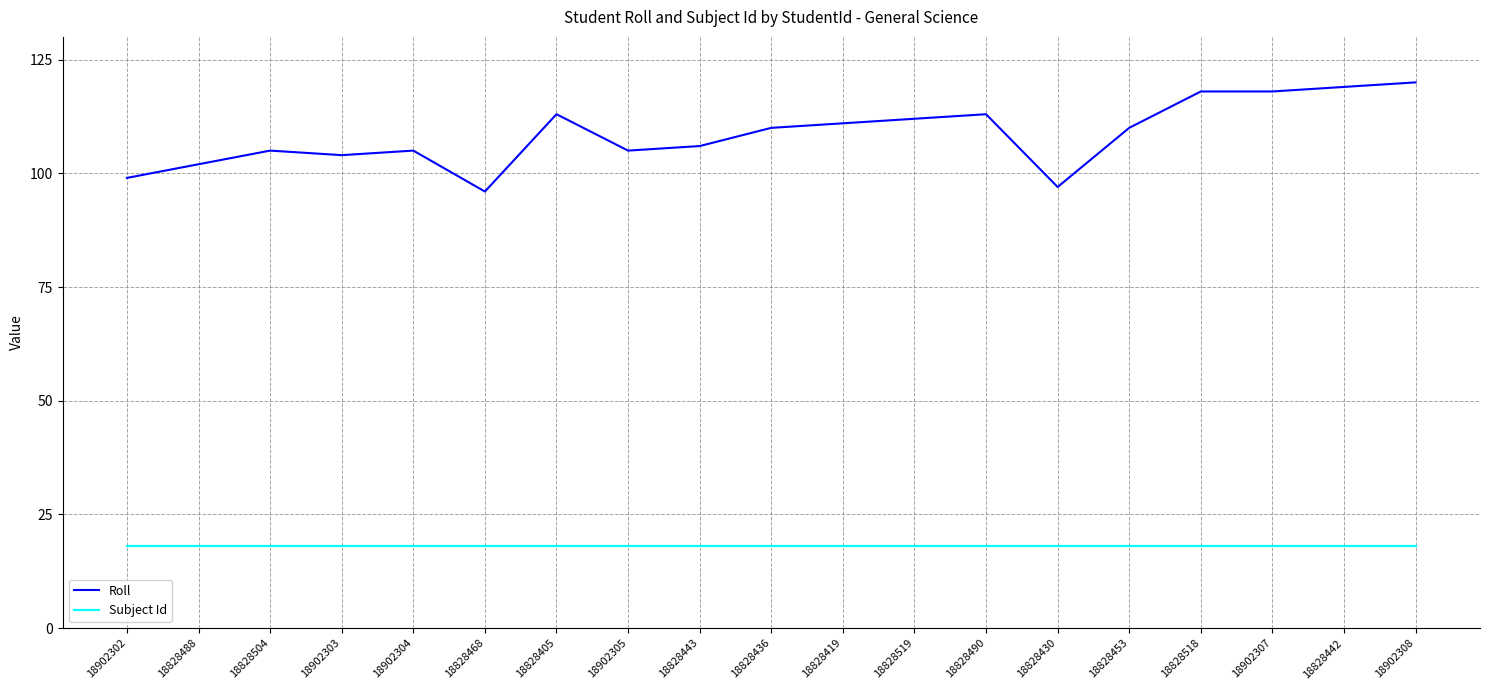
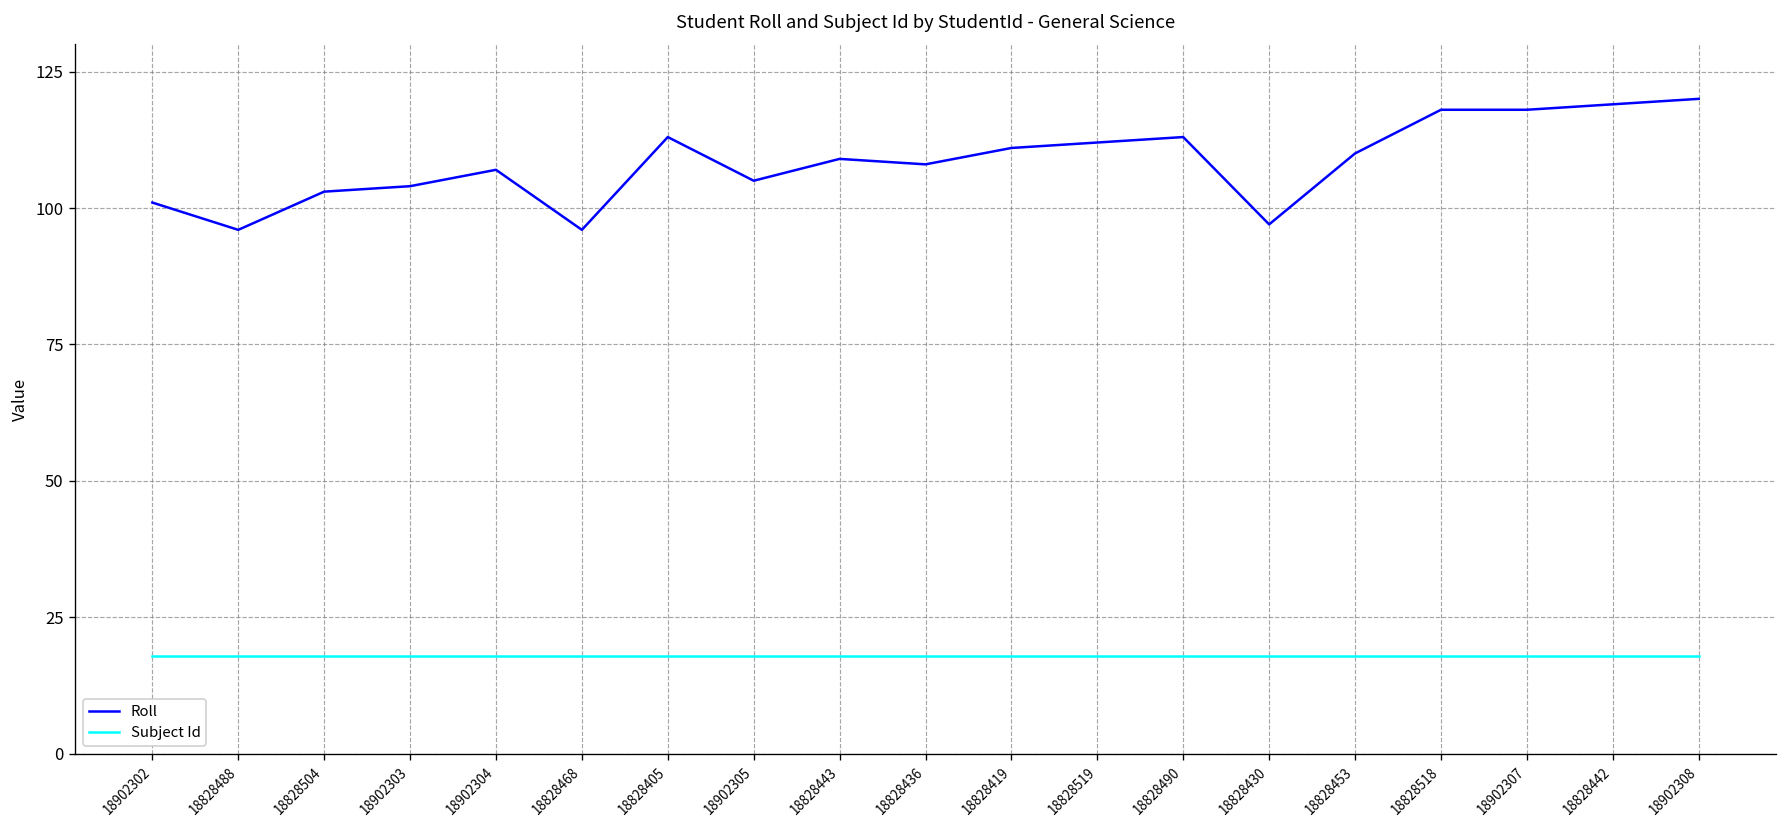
Roll, 18902302: 99 -> 101
Roll, 18828488: 102 -> 96
Roll, 18828504: 105 -> 103
Roll, 18902304: 105 -> 107
Roll, 18828443: 106 -> 109
Roll, 18828436: 110 -> 108
